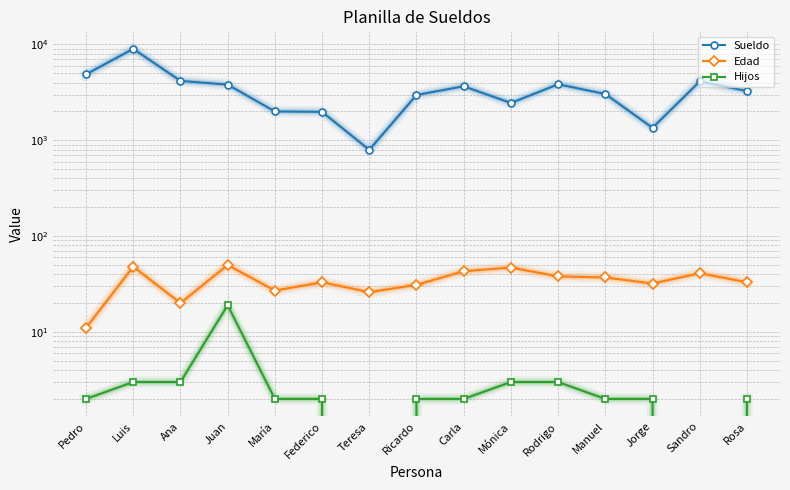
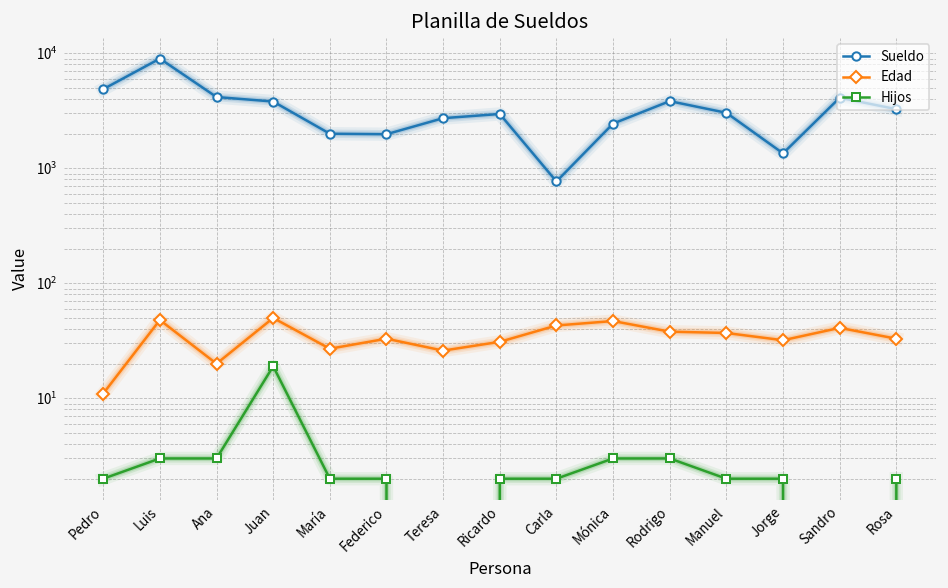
Sueldo, Teresa: 800 -> 2700
Sueldo, Carla: 3700 -> 800
